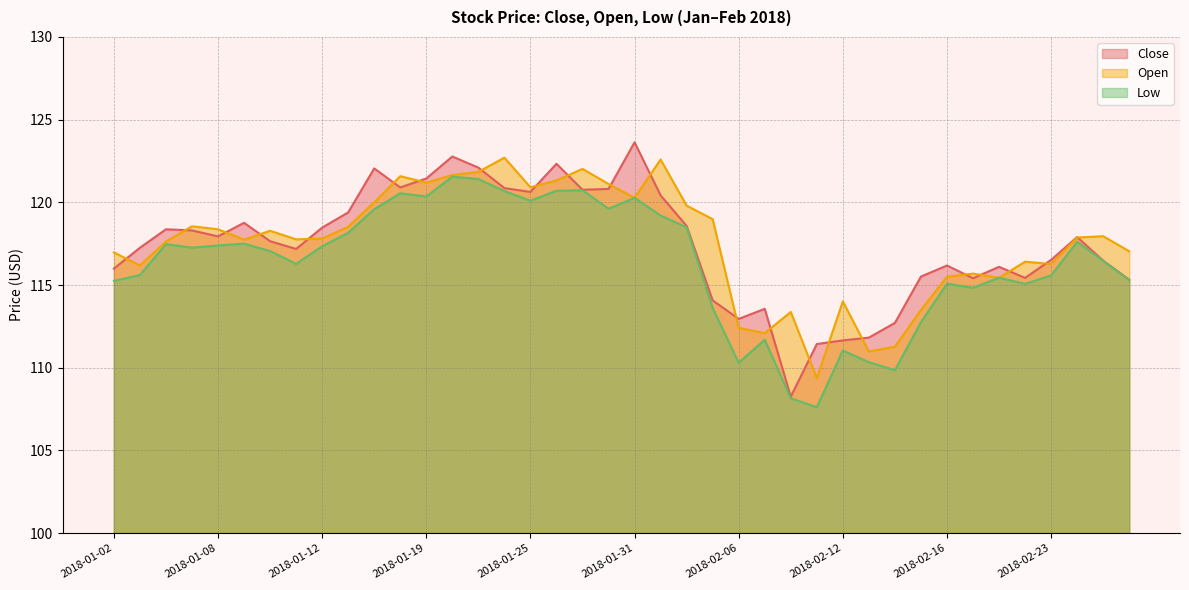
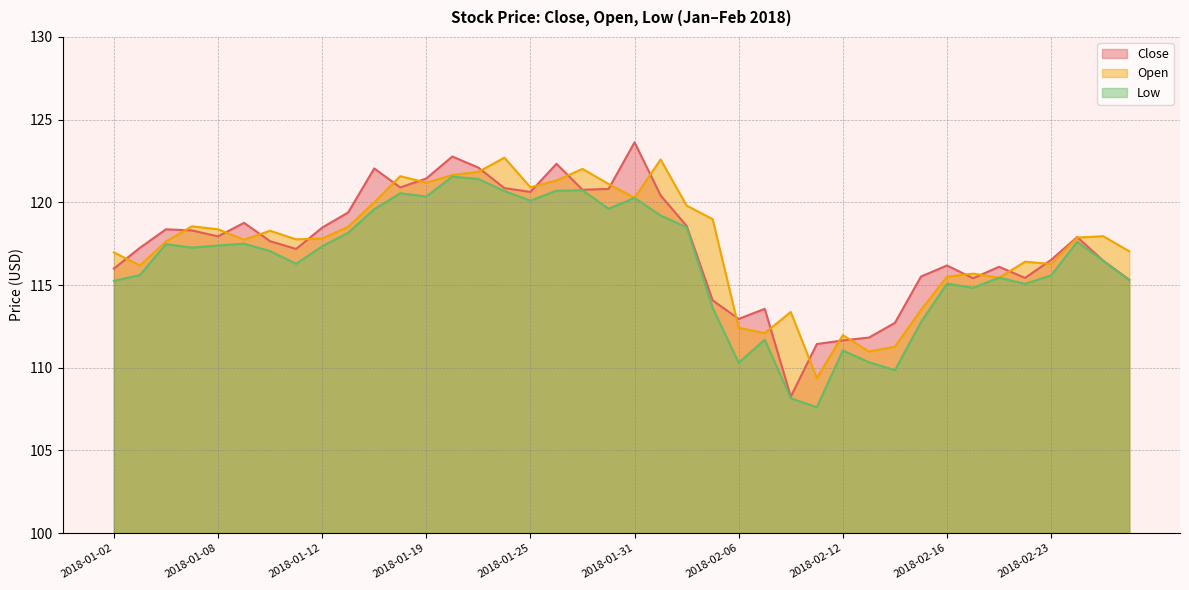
Open, 2018-02-12: 114.0 -> 112.0
